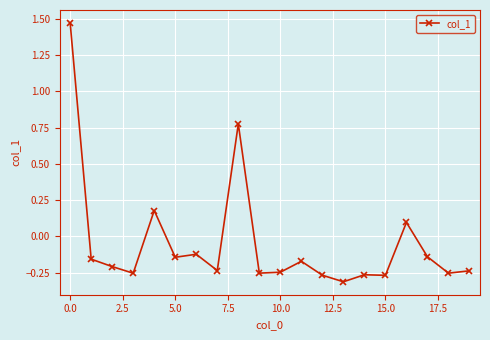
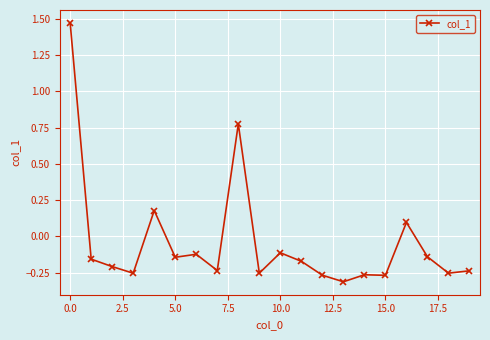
10.0: -0.25 -> -0.11
